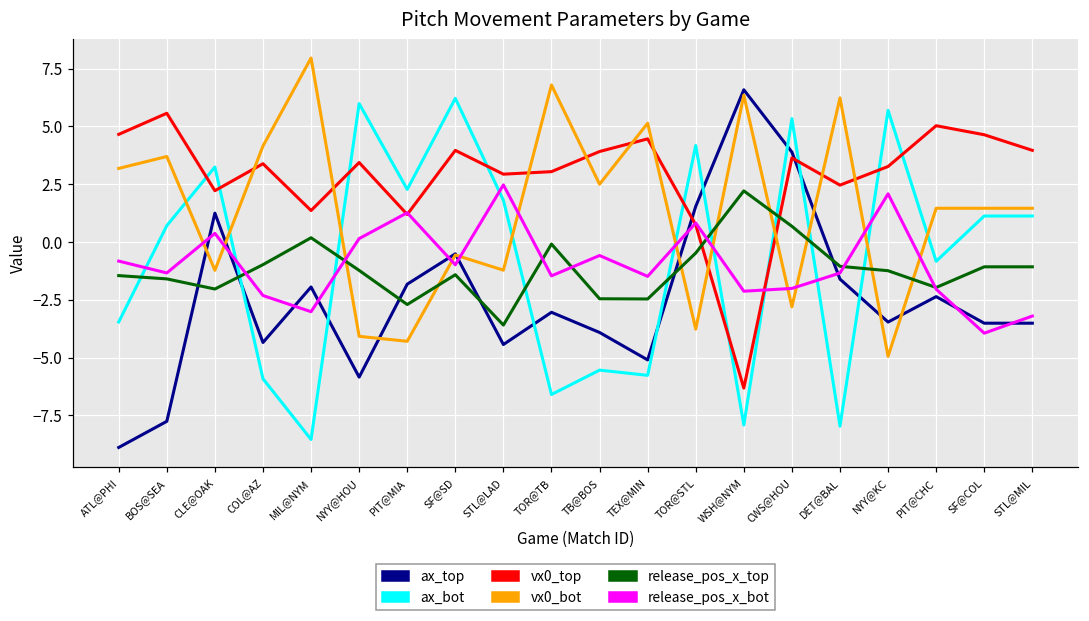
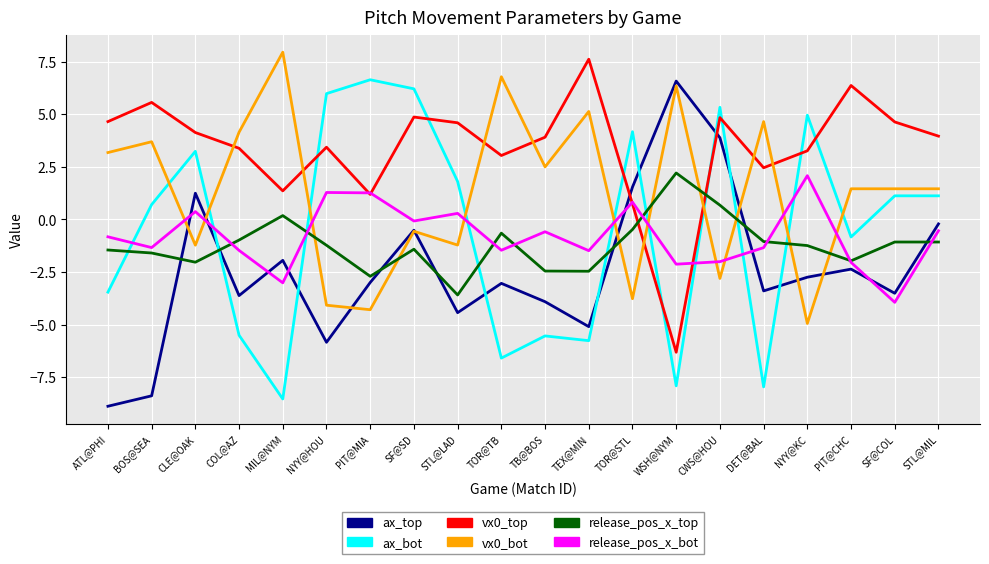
ax_top, BOS@SEA: -7.8 -> -8.4
vx0_top, CLE@OAK: 2.2 -> 4.1
ax_top, COL@AZ: -4.3 -> -3.6
ax_bot, COL@AZ: -5.9 -> -5.5
release_pos_x_bot, COL@AZ: -2.3 -> -1.5
release_pos_x_bot, NYY@HOU: 0.1 -> 1.3
ax_top, PIT@MIA: -1.8 -> -3.0
ax_bot, PIT@MIA: 2.3 -> 6.6
vx0_top, SF@SD: 4.0 -> 4.9
release_pos_x_bot, SF@SD: -1.0 -> -0.1
vx0_top, STL@LAD: 2.9 -> 4.6
release_pos_x_bot, STL@LAD: 2.5 -> 0.3
release_pos_x_top, TOR@TB: -0.1 -> -0.7
vx0_top, TEX@MIN: 4.5 -> 7.6
vx0_top, CWS@HOU: 3.6 -> 4.8
ax_top, DET@BAL: -1.6 -> -3.4
vx0_bot, DET@BAL: 6.2 -> 4.7
ax_top, NYY@KC: -3.5 -> -2.7
ax_bot, NYY@KC: 5.7 -> 5.0
vx0_top, PIT@CHC: 5.0 -> 6.4
ax_top, STL@MIL: -3.5 -> -0.2
release_pos_x_bot, STL@MIL: -3.2 -> -0.5
